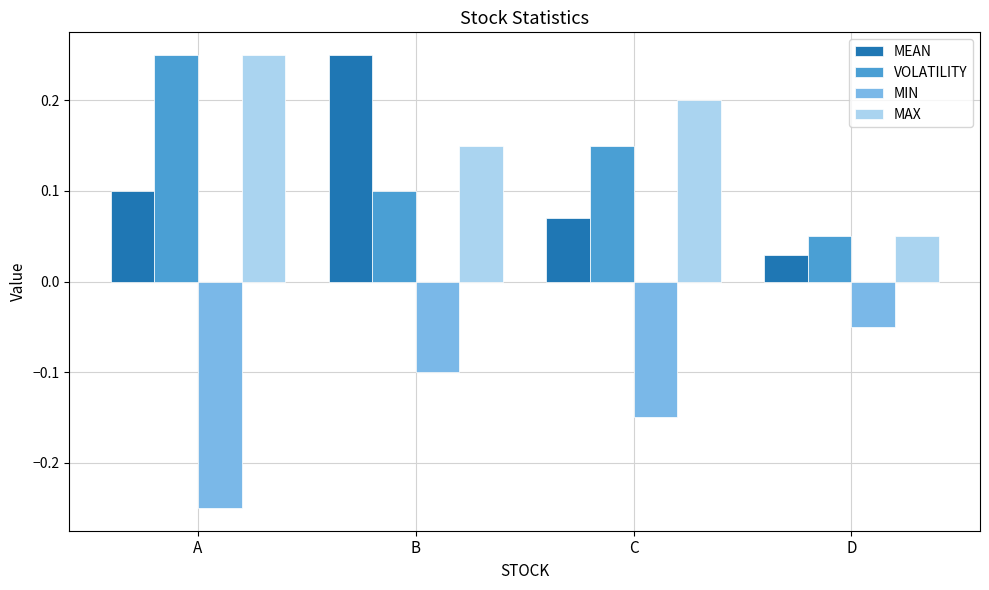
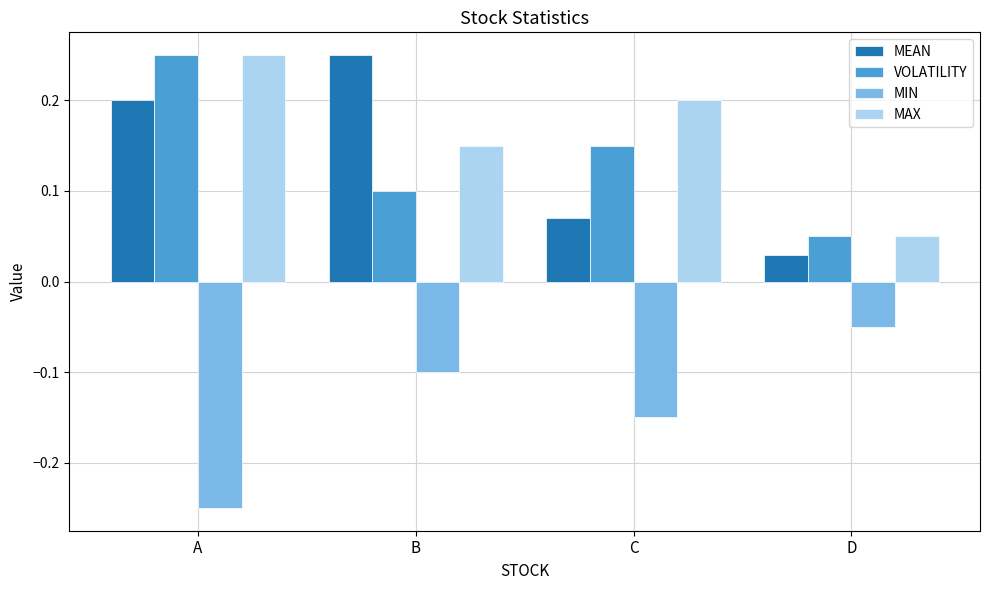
MEAN, A: 0.1 -> 0.2
